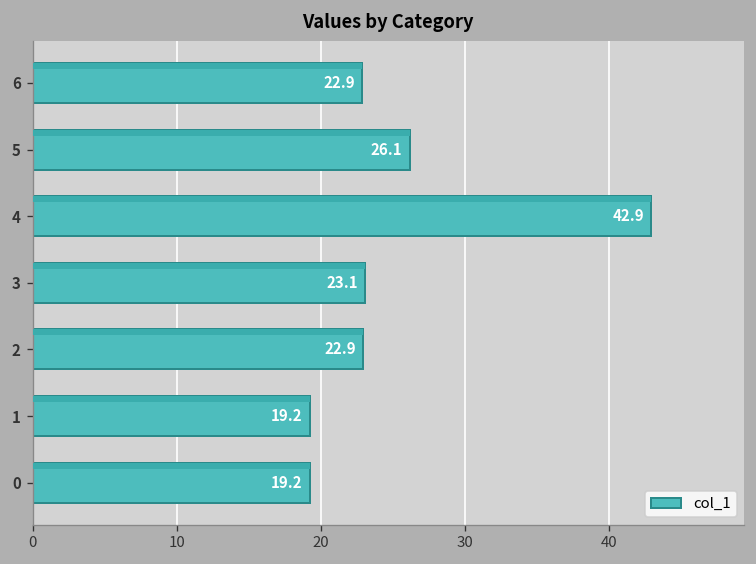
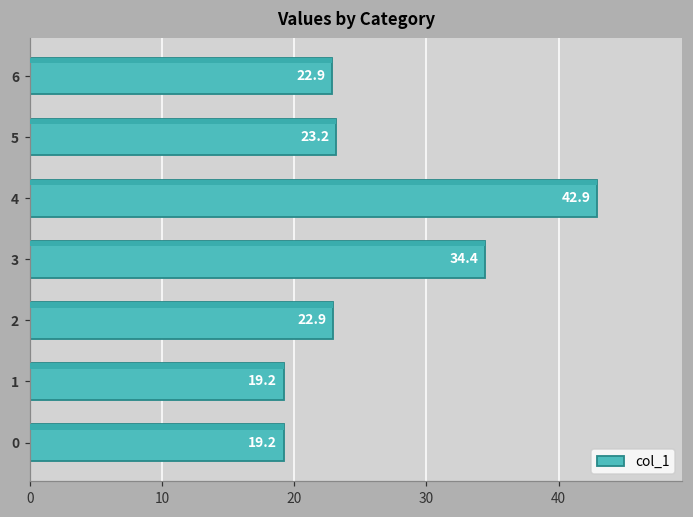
5: 26.1 -> 23.2
3: 23.1 -> 34.4
